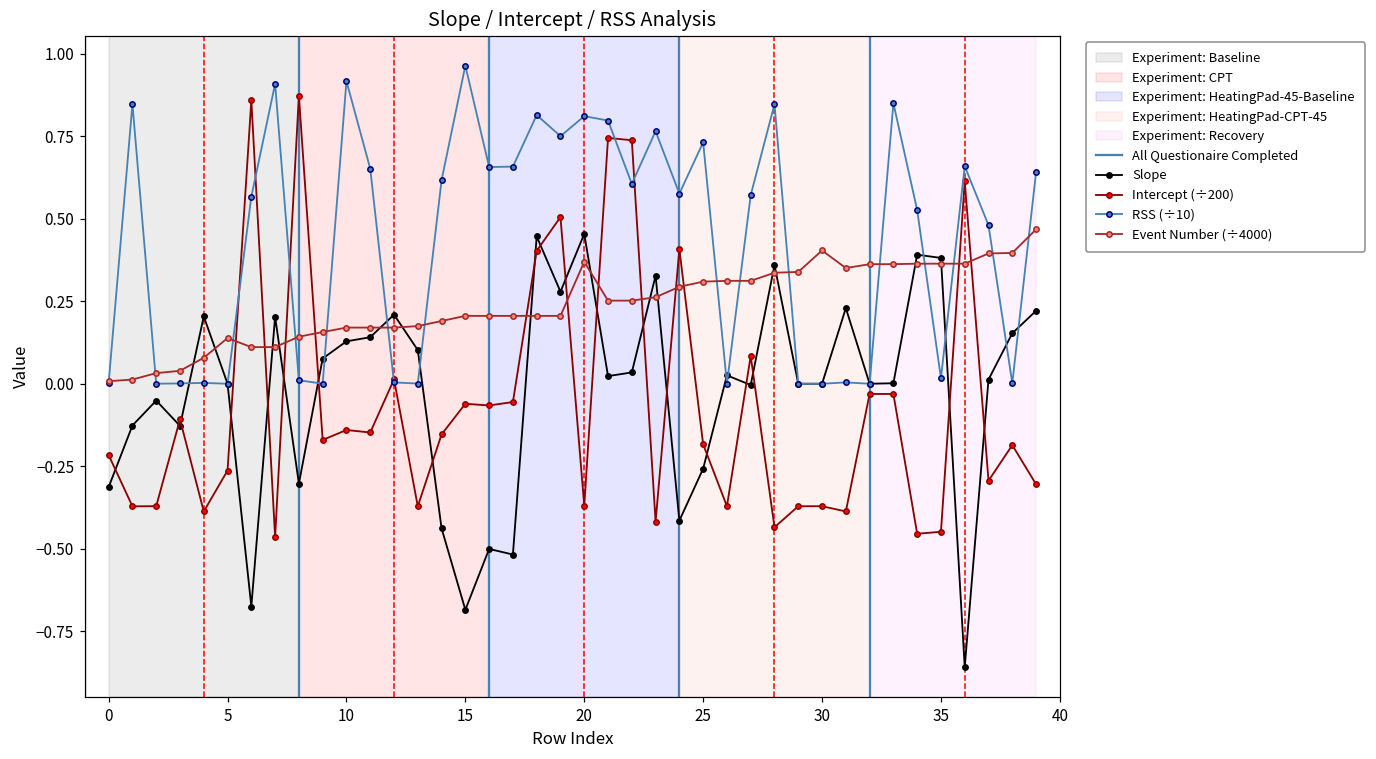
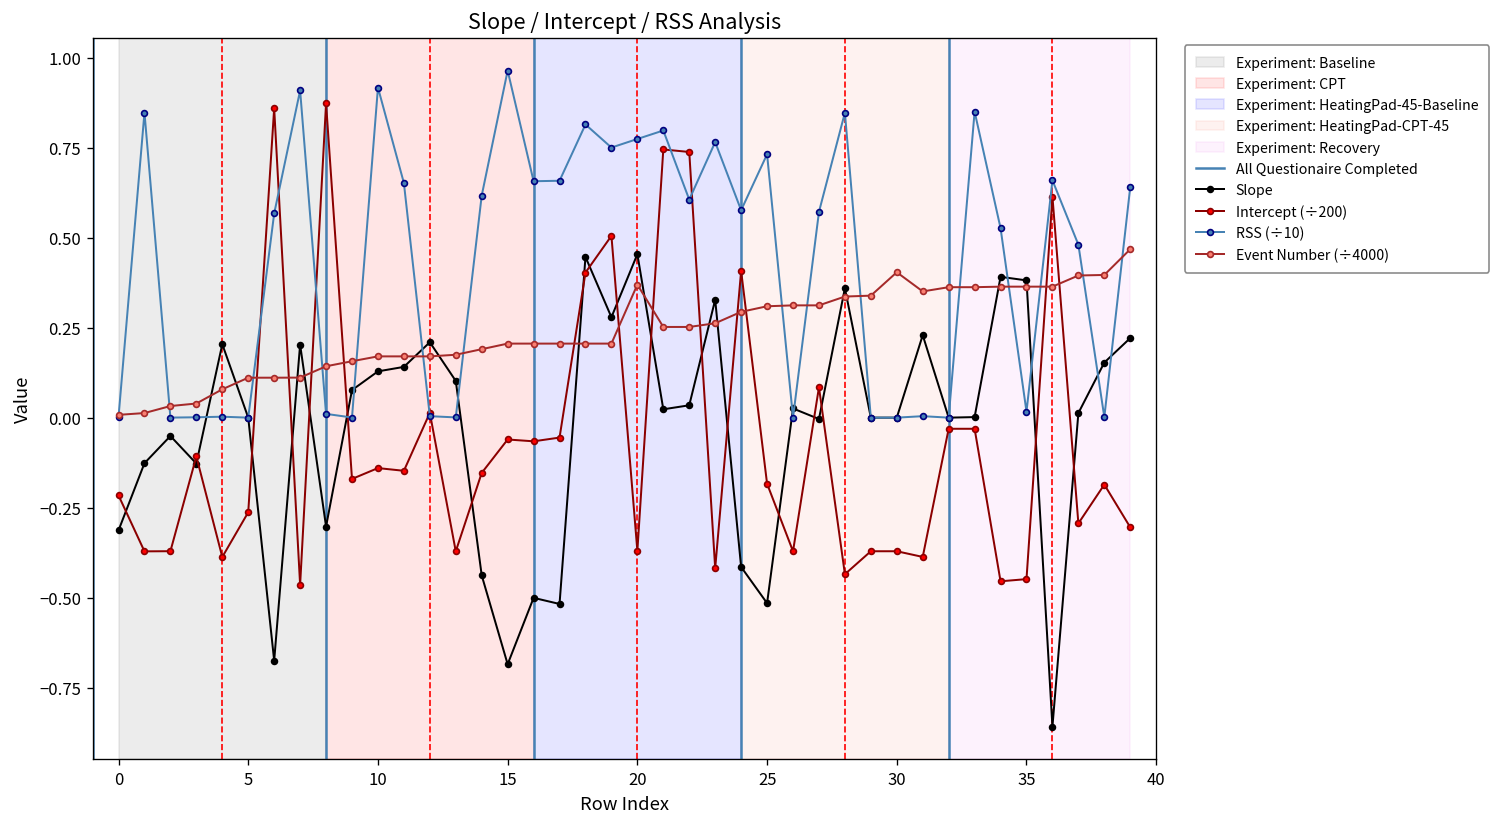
Event Number (÷4000), 5: 0.14 -> 0.11
RSS (÷10), 20: 0.81 -> 0.77
Slope, 25: -0.26 -> -0.52
